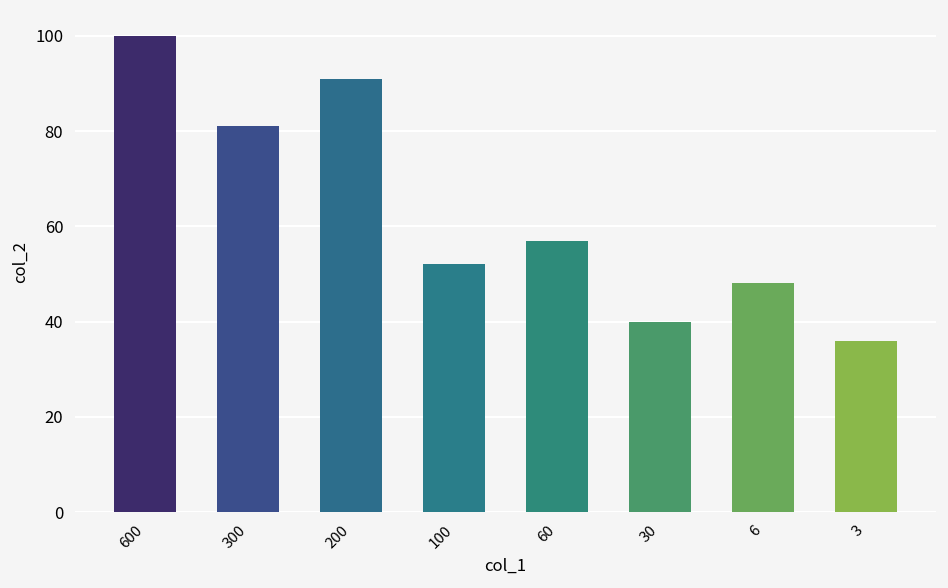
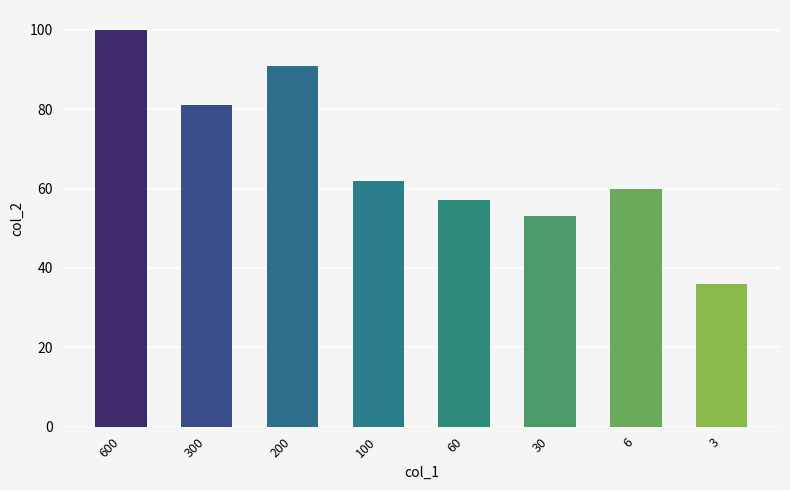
100: 52 -> 62
30: 40 -> 53
6: 48 -> 60
